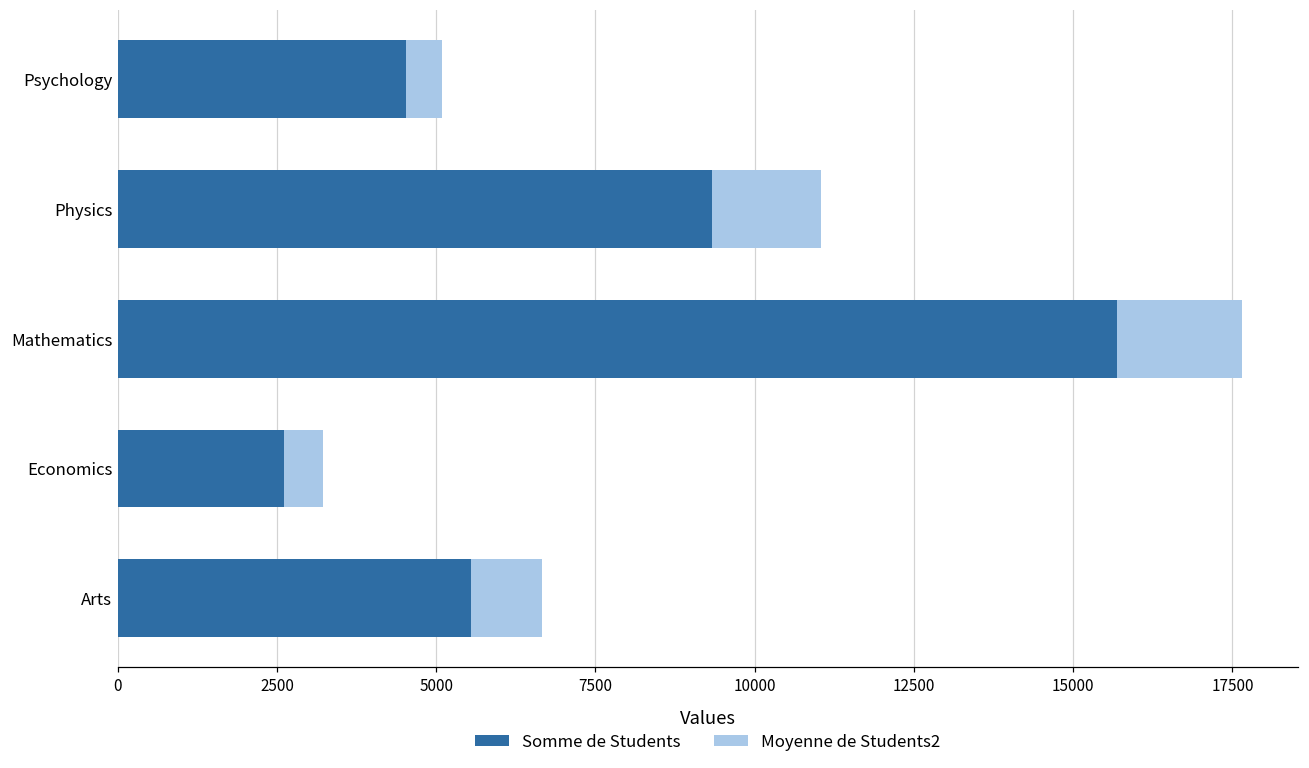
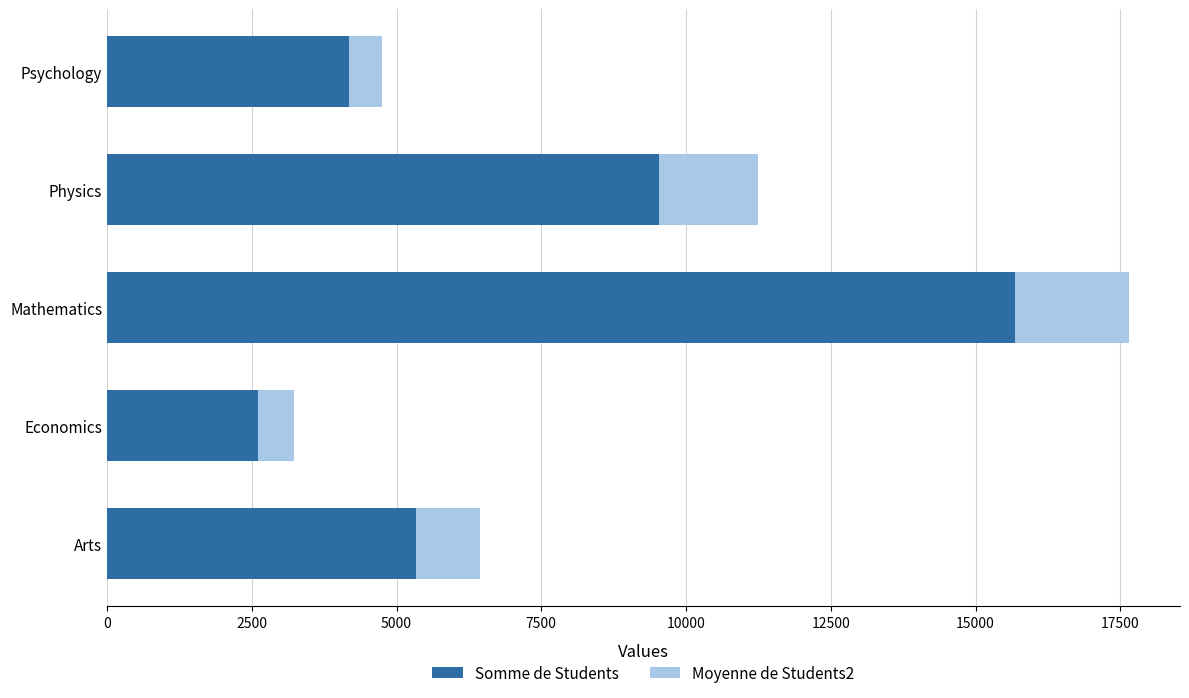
Somme de Students, Psychology: 4500 -> 4200
Somme de Students, Physics: 9300 -> 9500
Somme de Students, Arts: 5500 -> 5300
